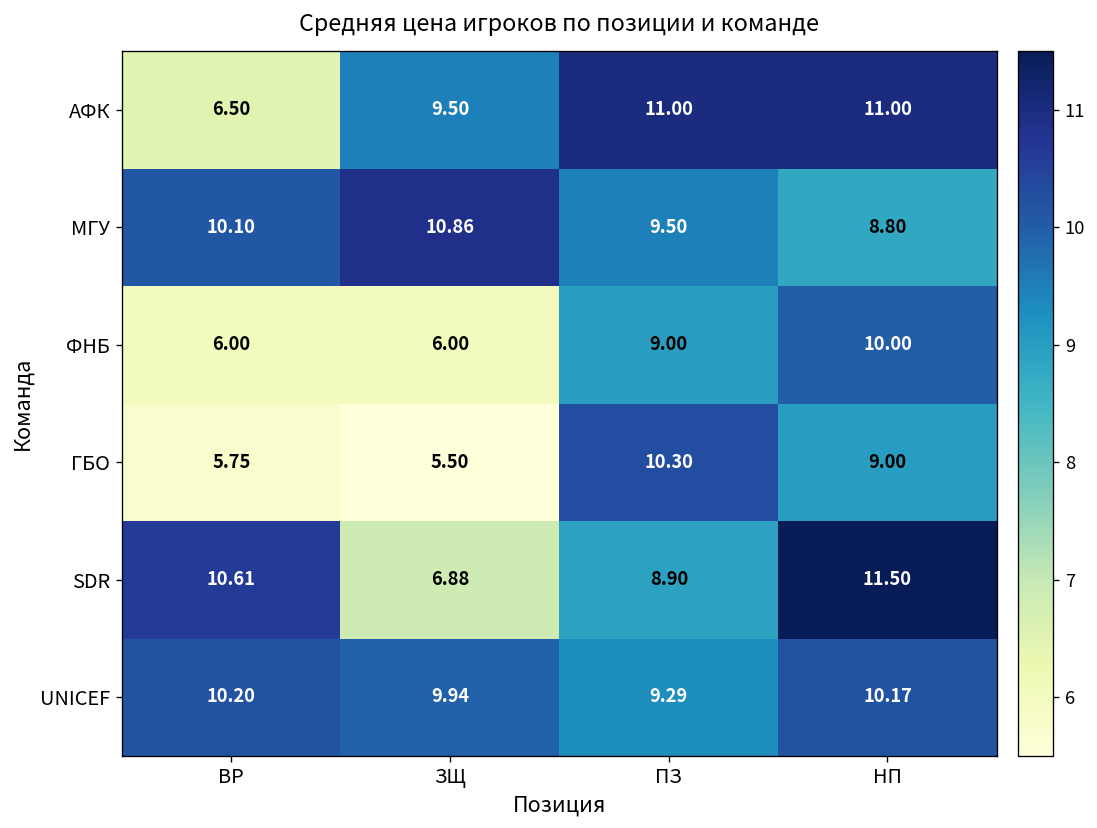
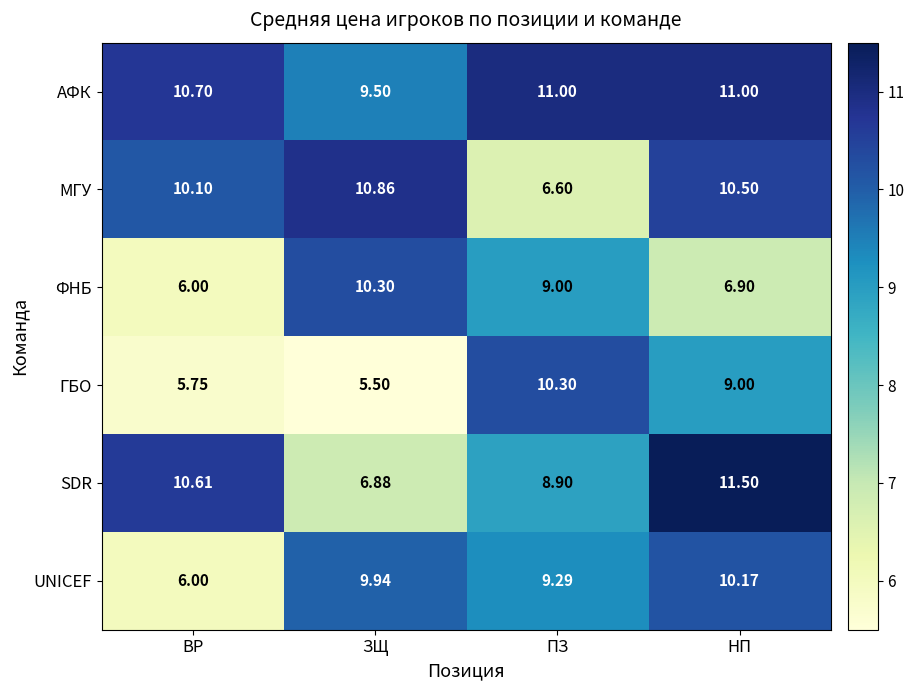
АФК, ВР: 6.50 -> 10.70
МГУ, ПЗ: 9.50 -> 6.60
МГУ, НП: 8.80 -> 10.50
ФНБ, ЗЩ: 6.00 -> 10.30
ФНБ, НП: 10.00 -> 6.90
UNICEF, ВР: 10.20 -> 6.00
